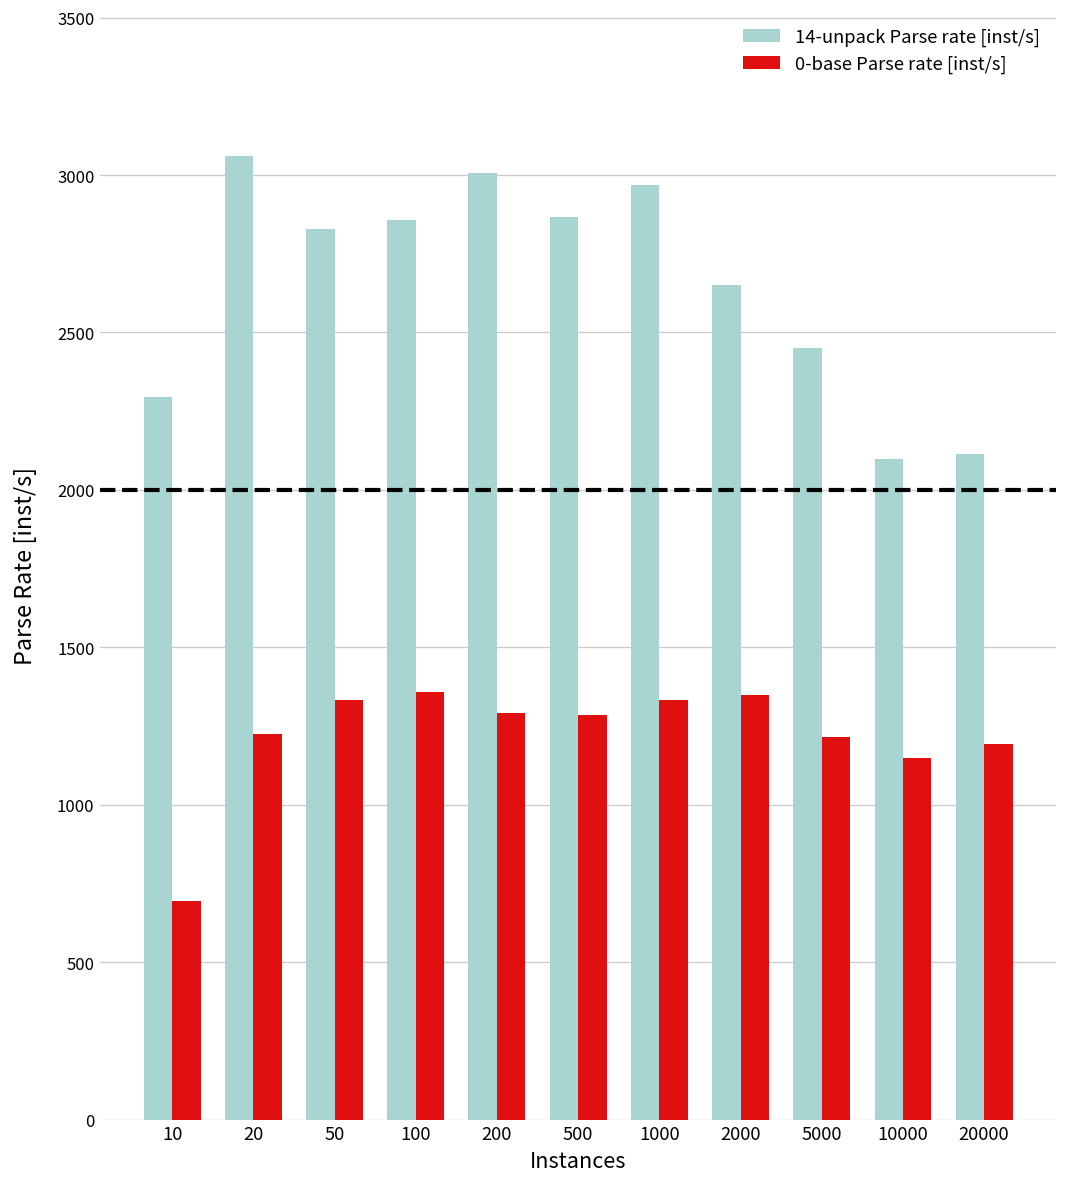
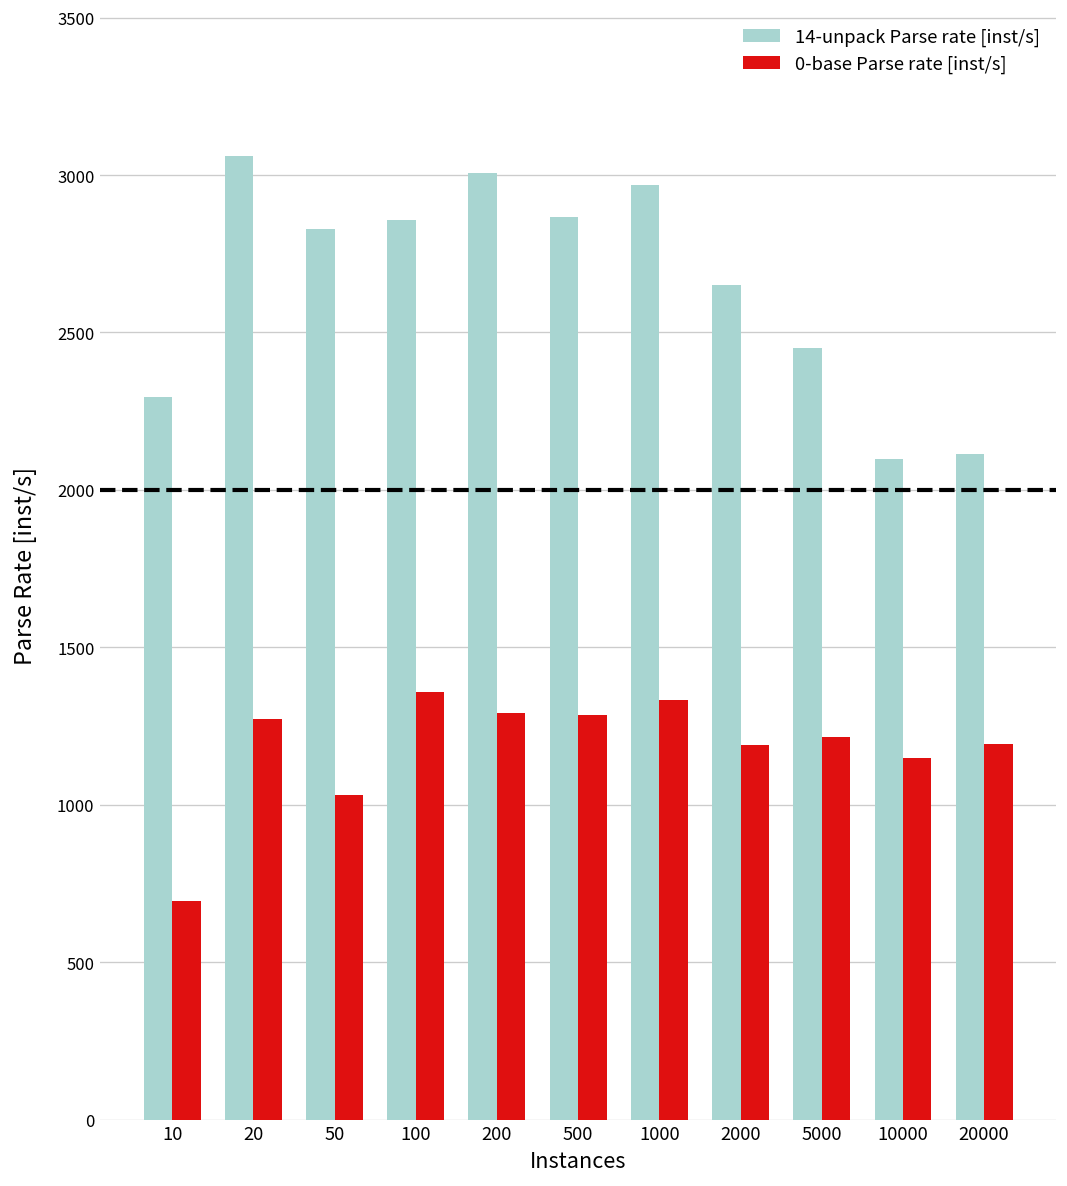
0-base Parse rate [inst/s], 20: 1230 -> 1270
0-base Parse rate [inst/s], 50: 1330 -> 1030
0-base Parse rate [inst/s], 2000: 1350 -> 1190
